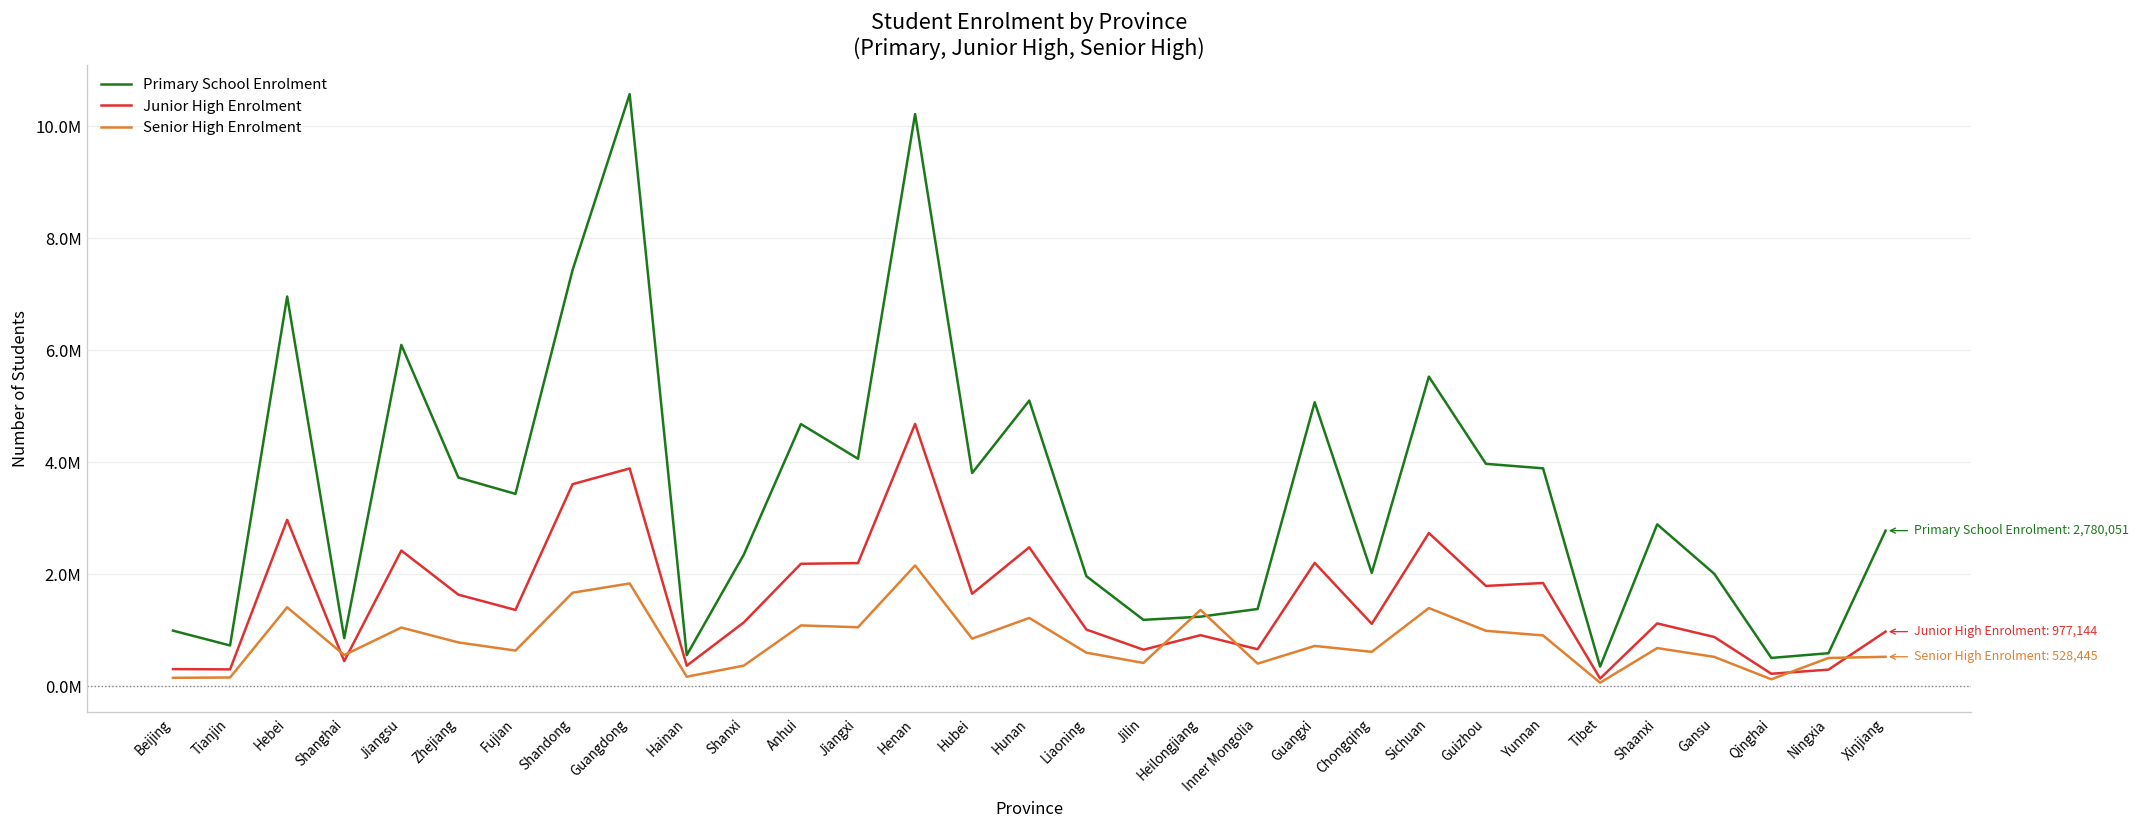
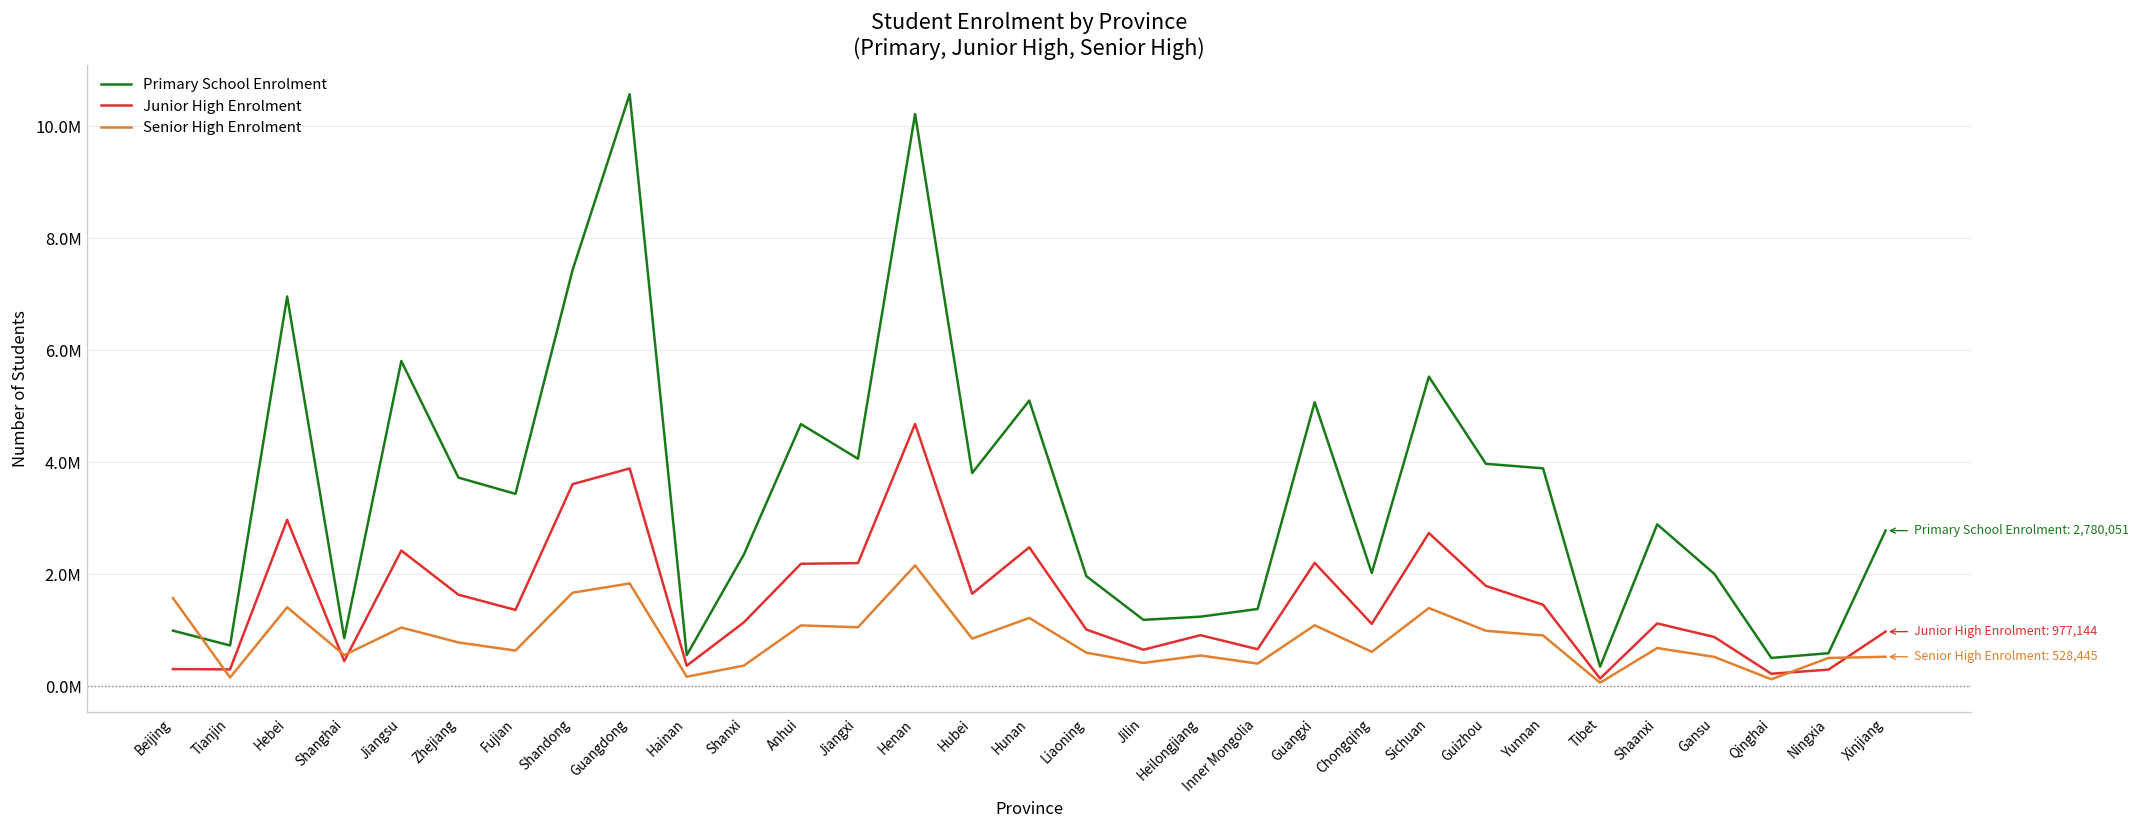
Senior High Enrolment, Beijing: 200000 -> 1600000
Primary School Enrolment, Jiangsu: 6100000 -> 5800000
Senior High Enrolment, Heilongjiang: 1400000 -> 600000
Senior High Enrolment, Guangxi: 700000 -> 1100000
Junior High Enrolment, Yunnan: 1800000 -> 1500000
